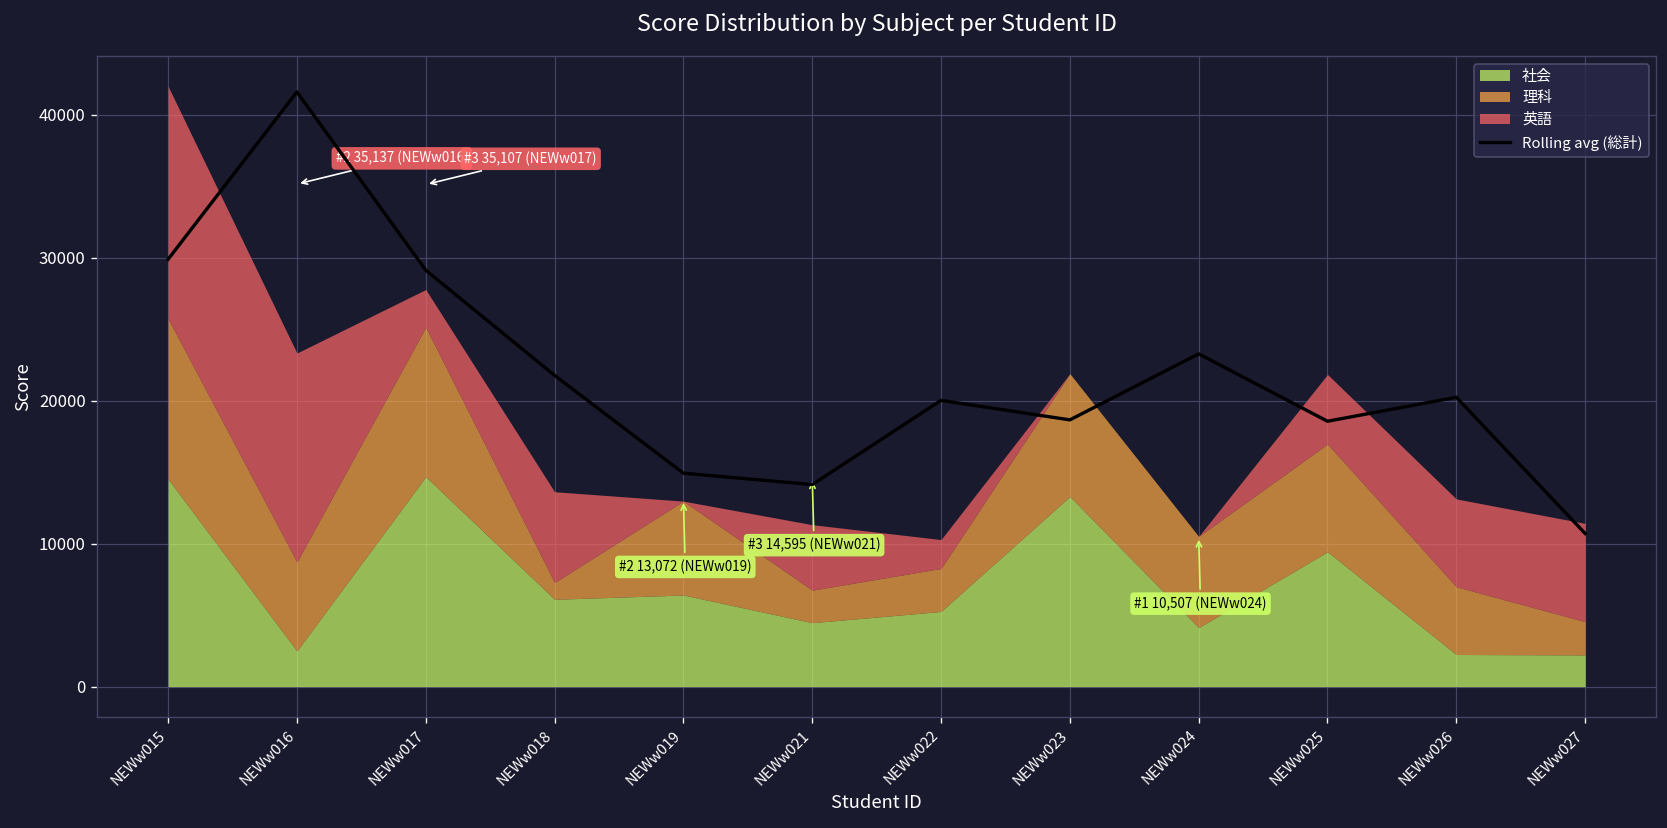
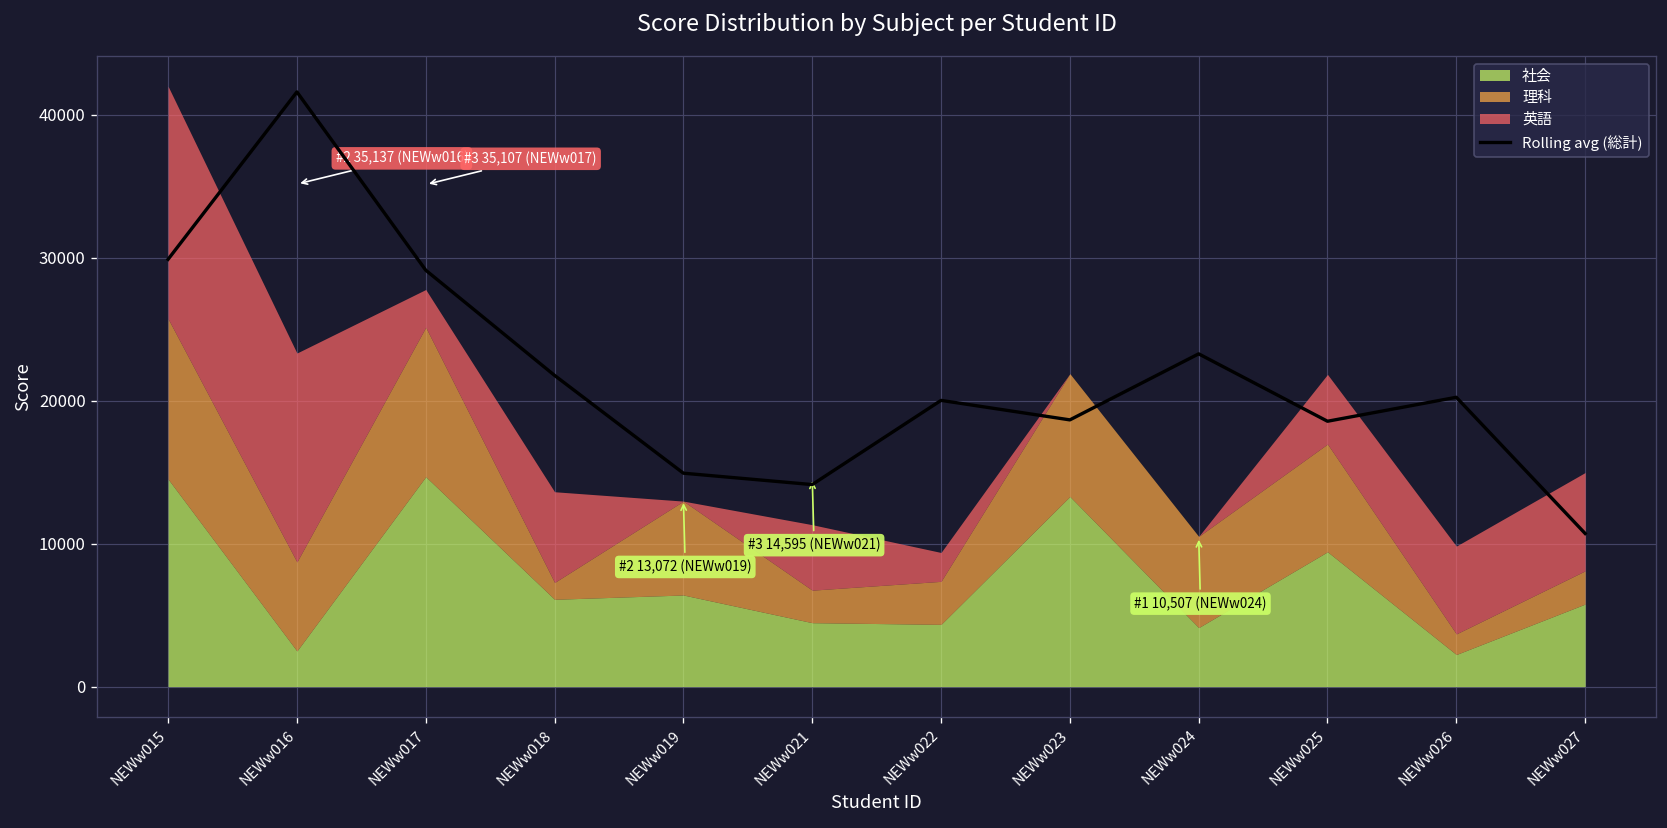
社会, NEWw022: 5300 -> 4400
理科, NEWw026: 4700 -> 1400
社会, NEWw027: 2200 -> 5800
